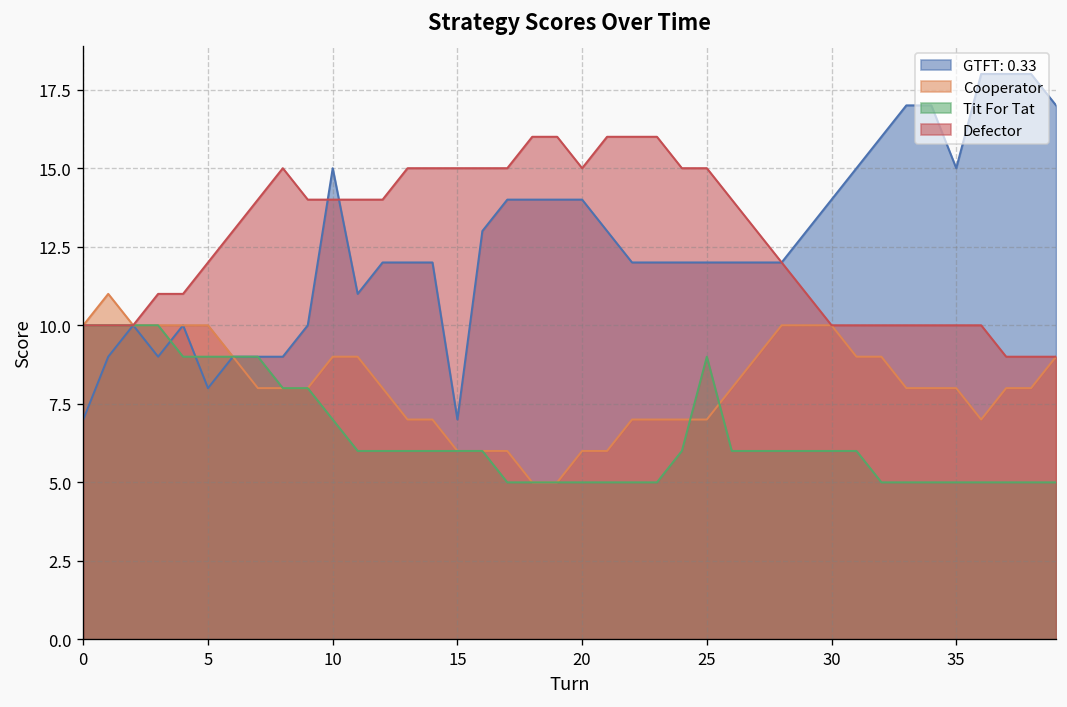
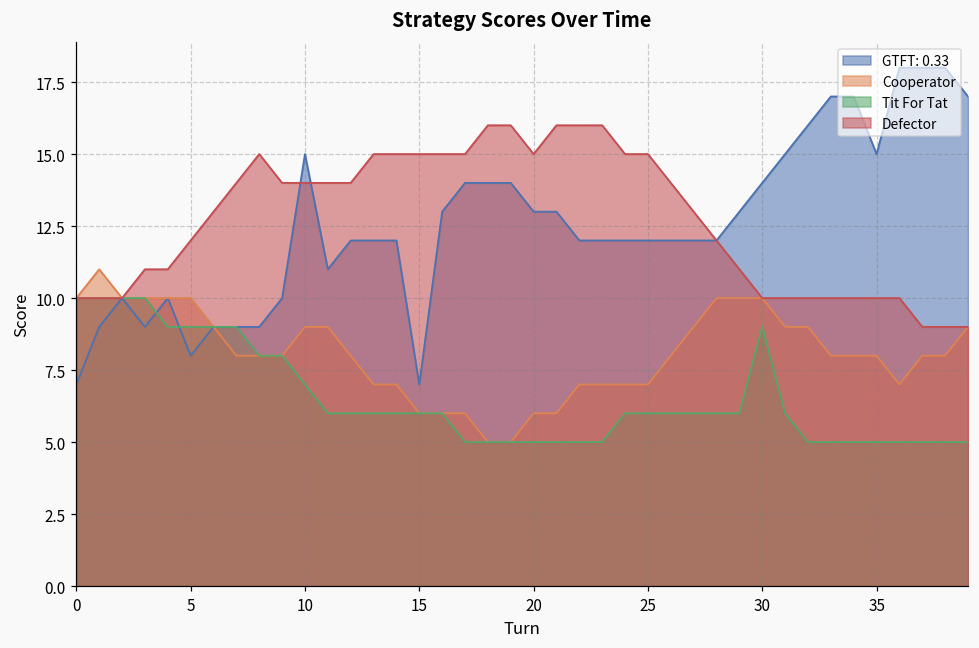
GTFT: 0.33, 20: 14 -> 13
Tit For Tat, 25: 9 -> 6
Tit For Tat, 30: 6 -> 9
